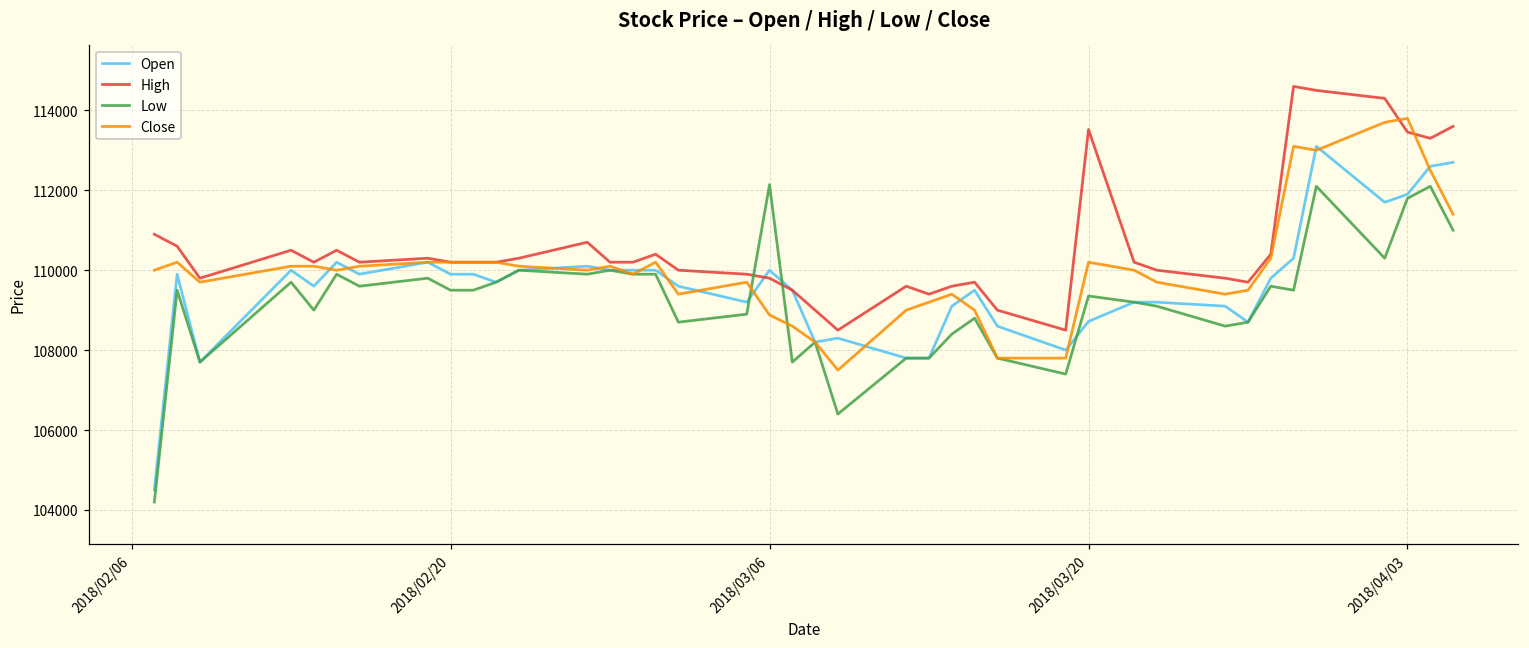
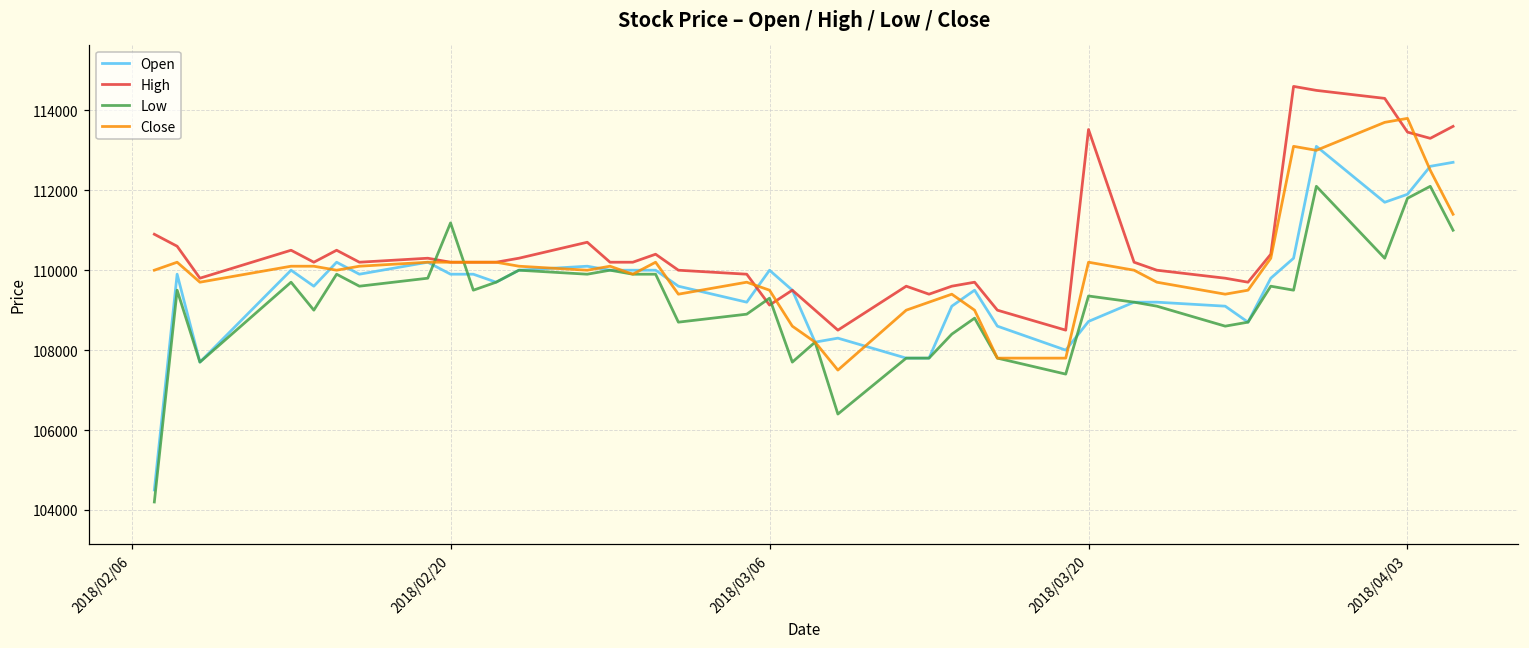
Low, 2018/02/20: 109500 -> 111200
High, 2018/03/06: 109800 -> 109100
Low, 2018/03/06: 112100 -> 109300
Close, 2018/03/06: 108900 -> 109500
